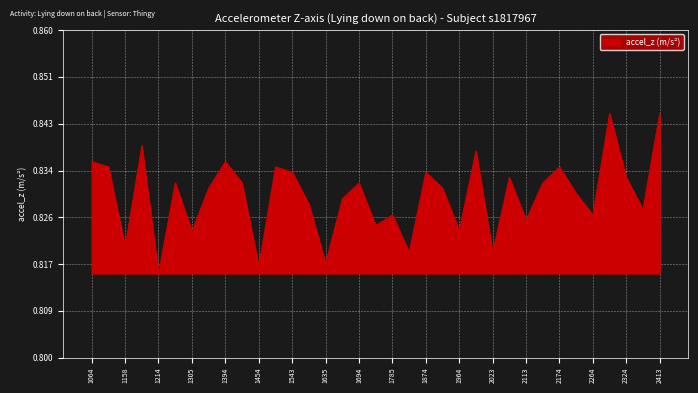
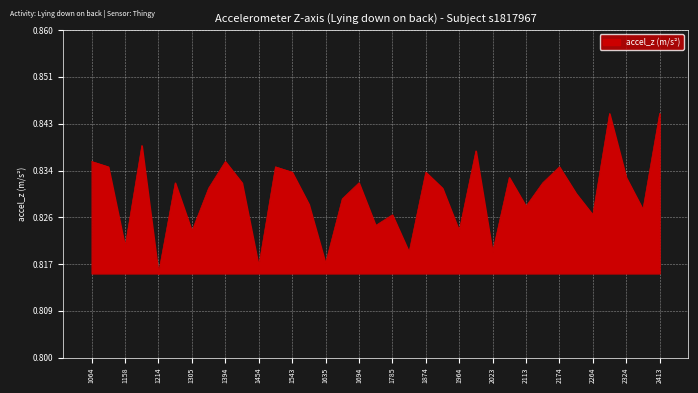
2113: 0.825 -> 0.828
